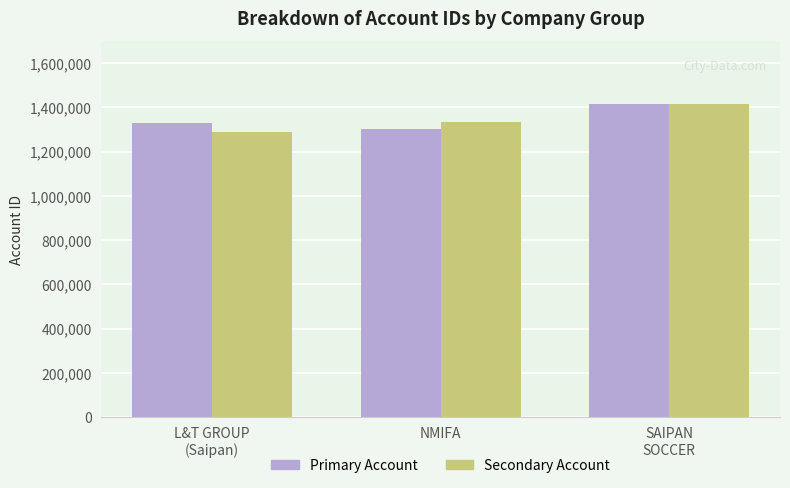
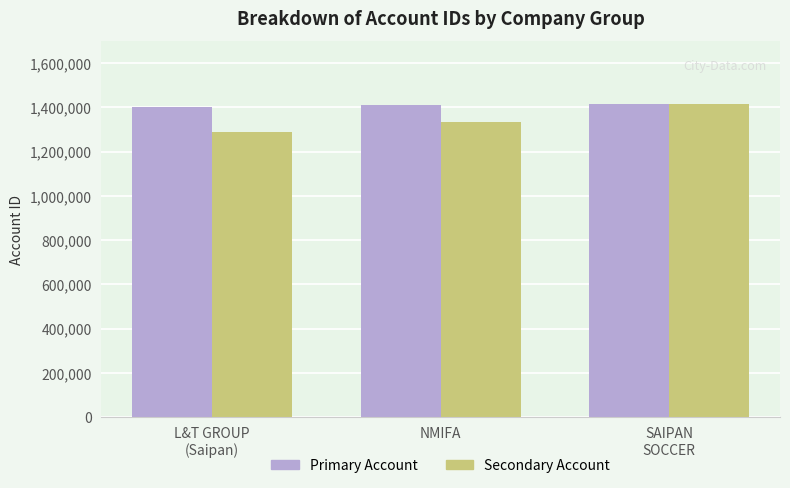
Primary Account, L&T GROUP (Saipan): 1,330,000 -> 1,400,000
Primary Account, NMIFA: 1,300,000 -> 1,410,000
